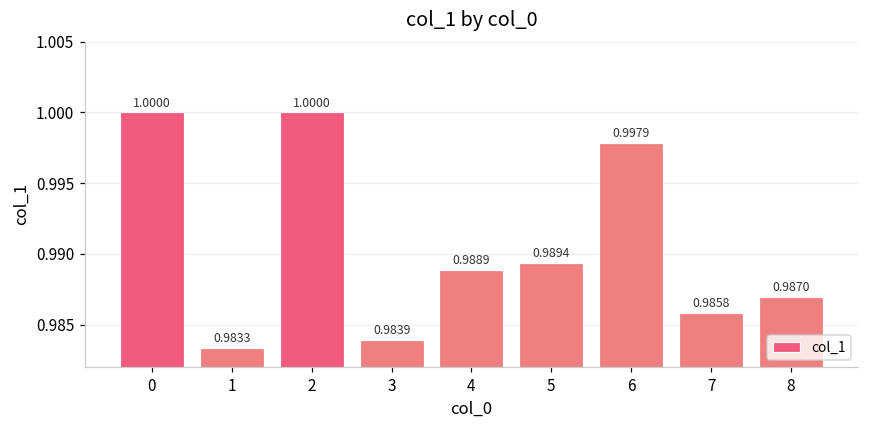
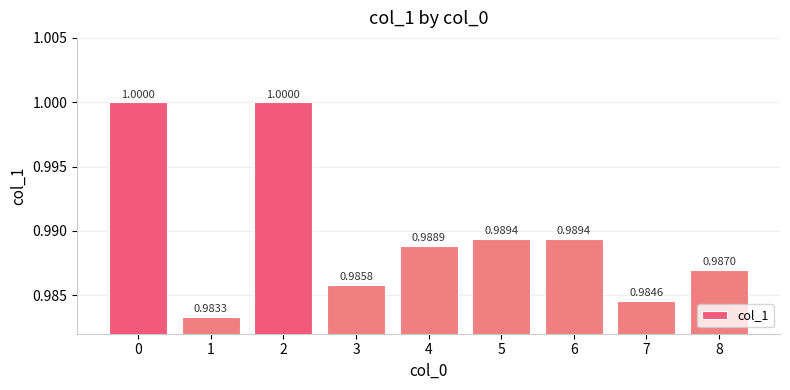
3: 0.9839 -> 0.9858
6: 0.9979 -> 0.9894
7: 0.9858 -> 0.9846
